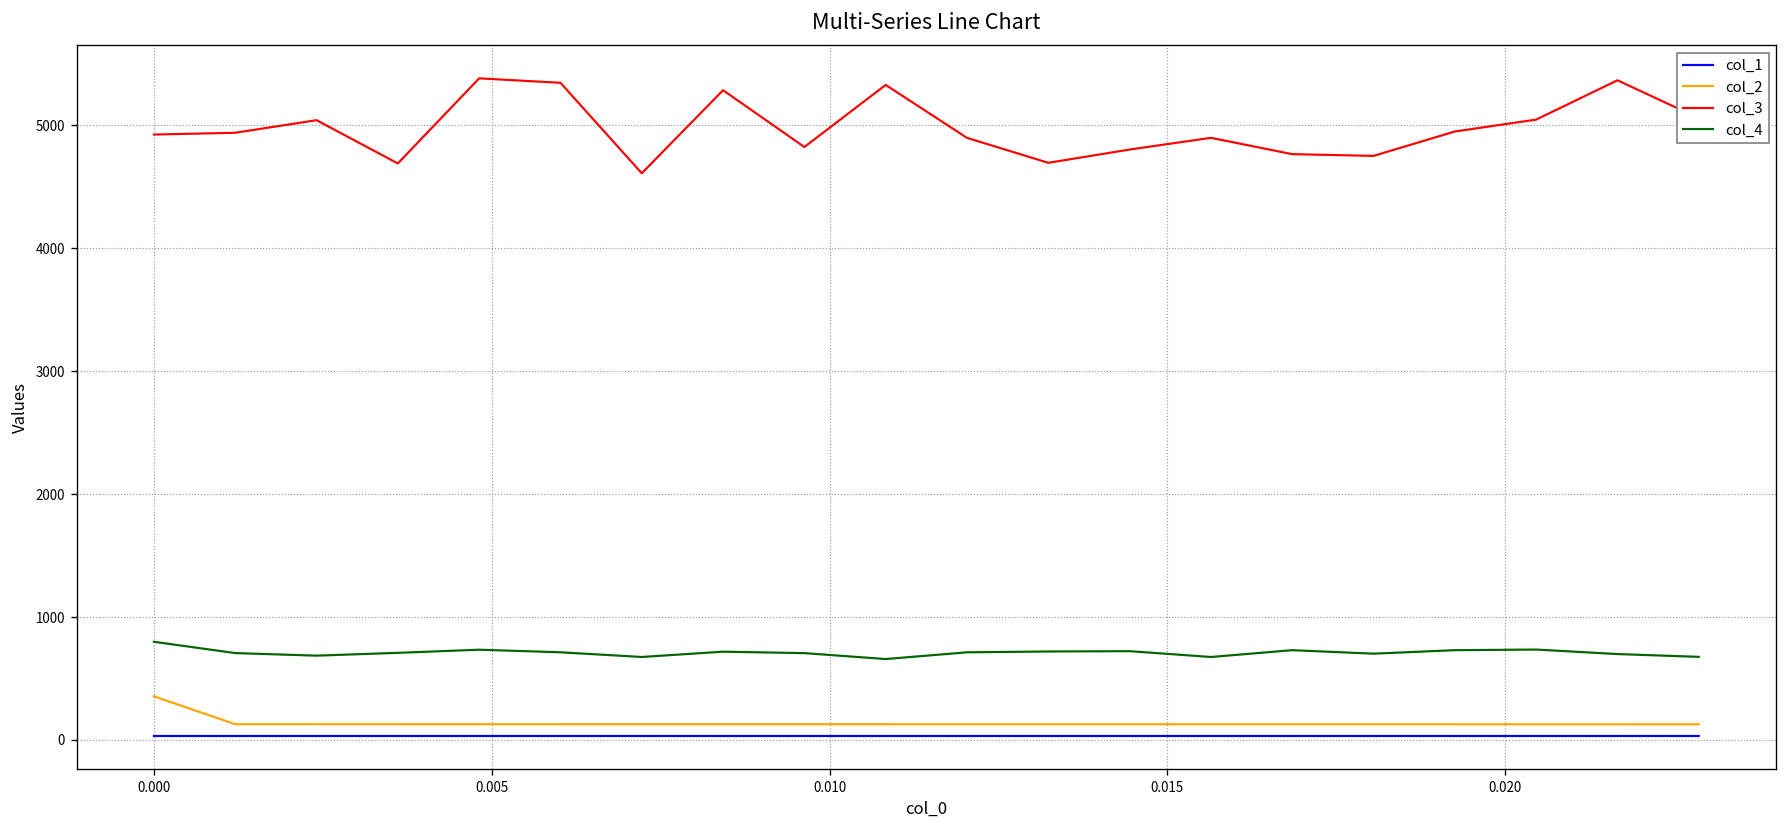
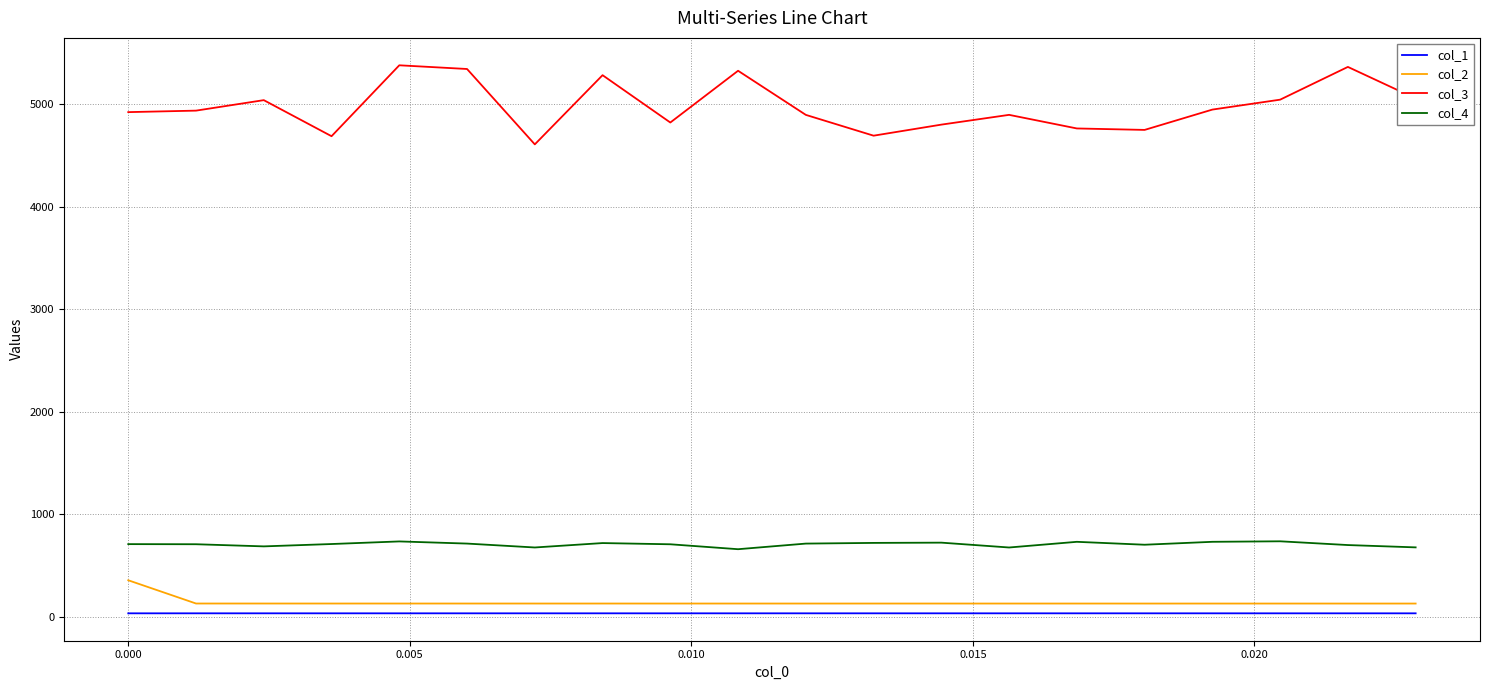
col_4, 0.000: 800 -> 710
